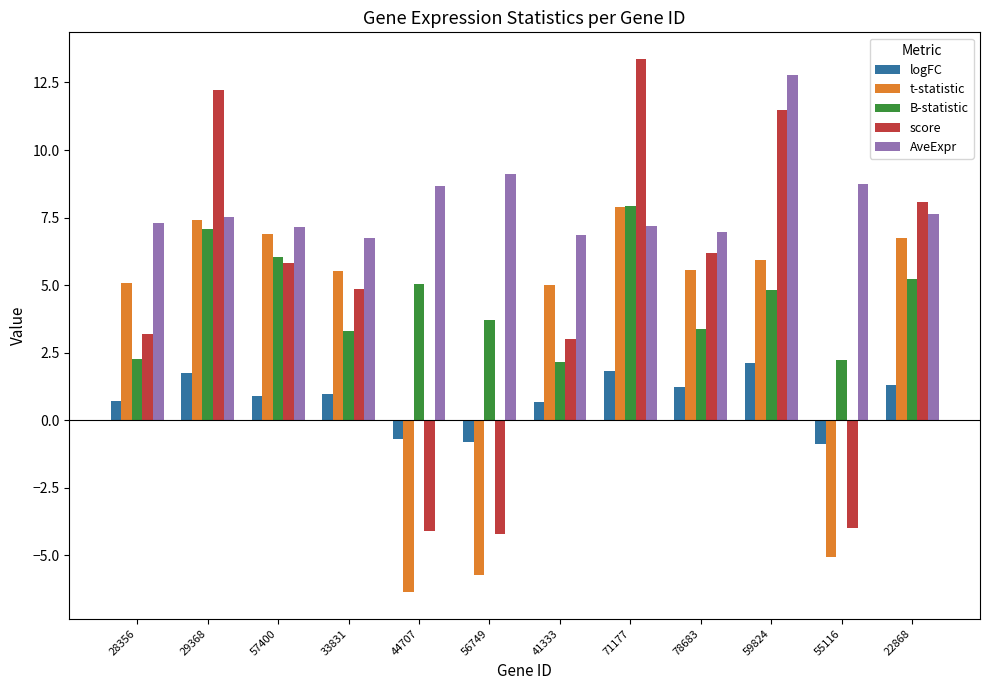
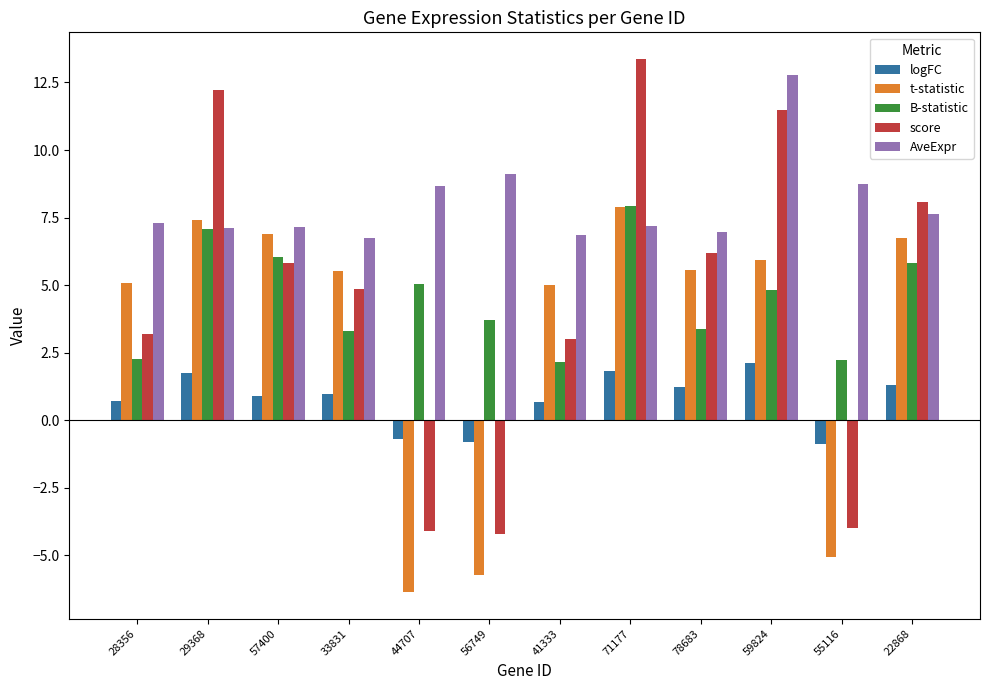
AveExpr, 29368: 7.5 -> 7.1
B-statistic, 22868: 5.2 -> 5.8
